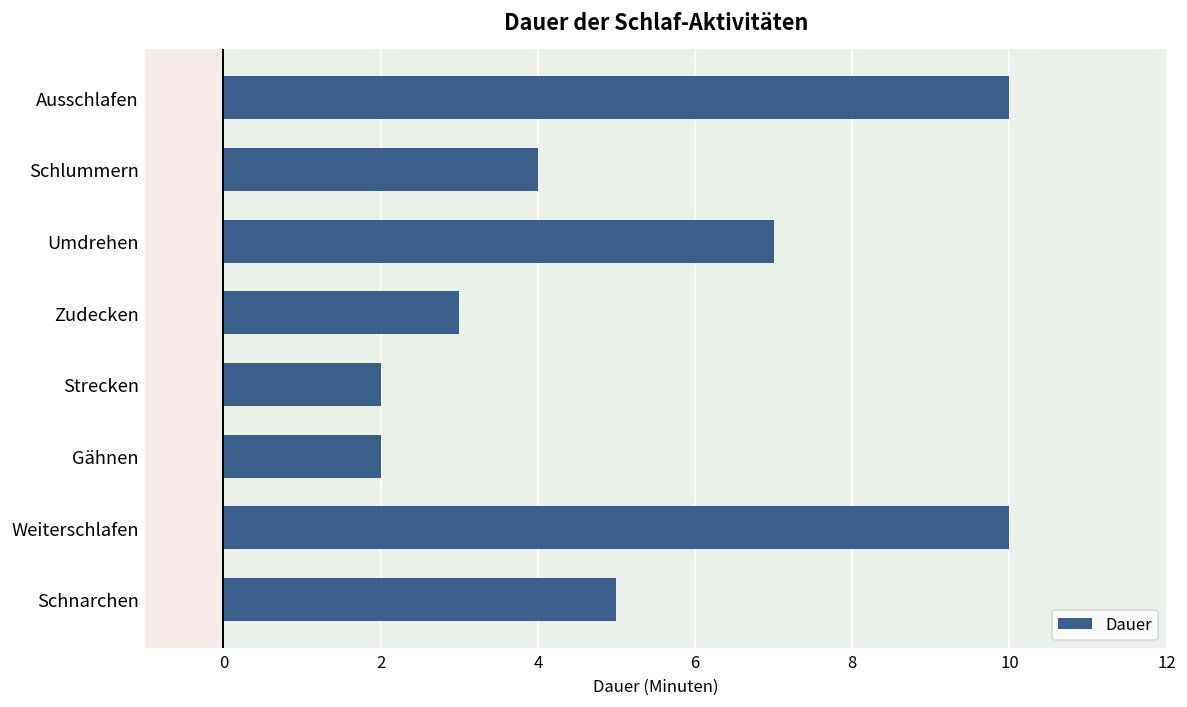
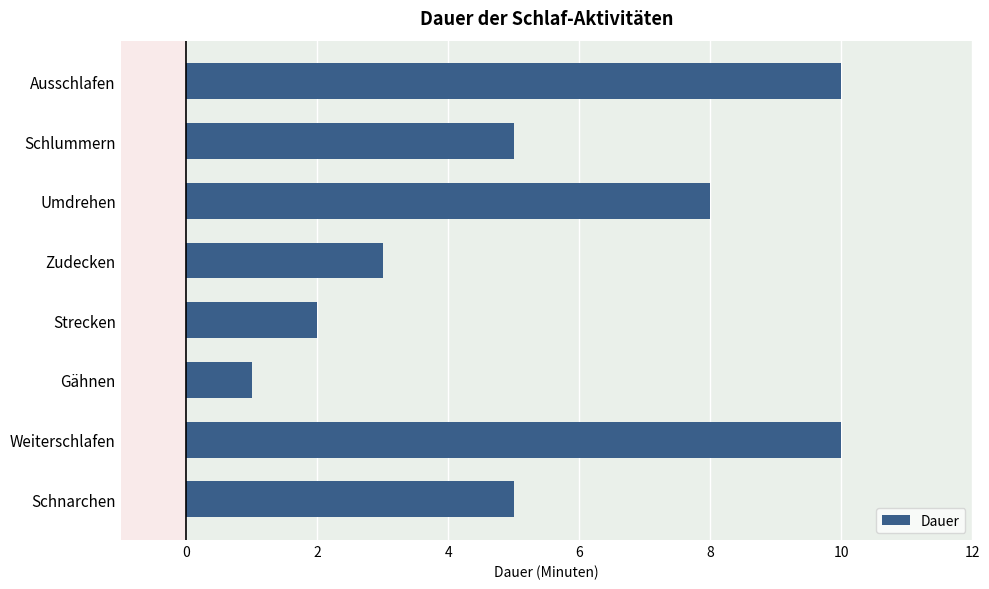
Schlummern: 4 -> 5
Umdrehen: 7 -> 8
Gähnen: 2 -> 1
